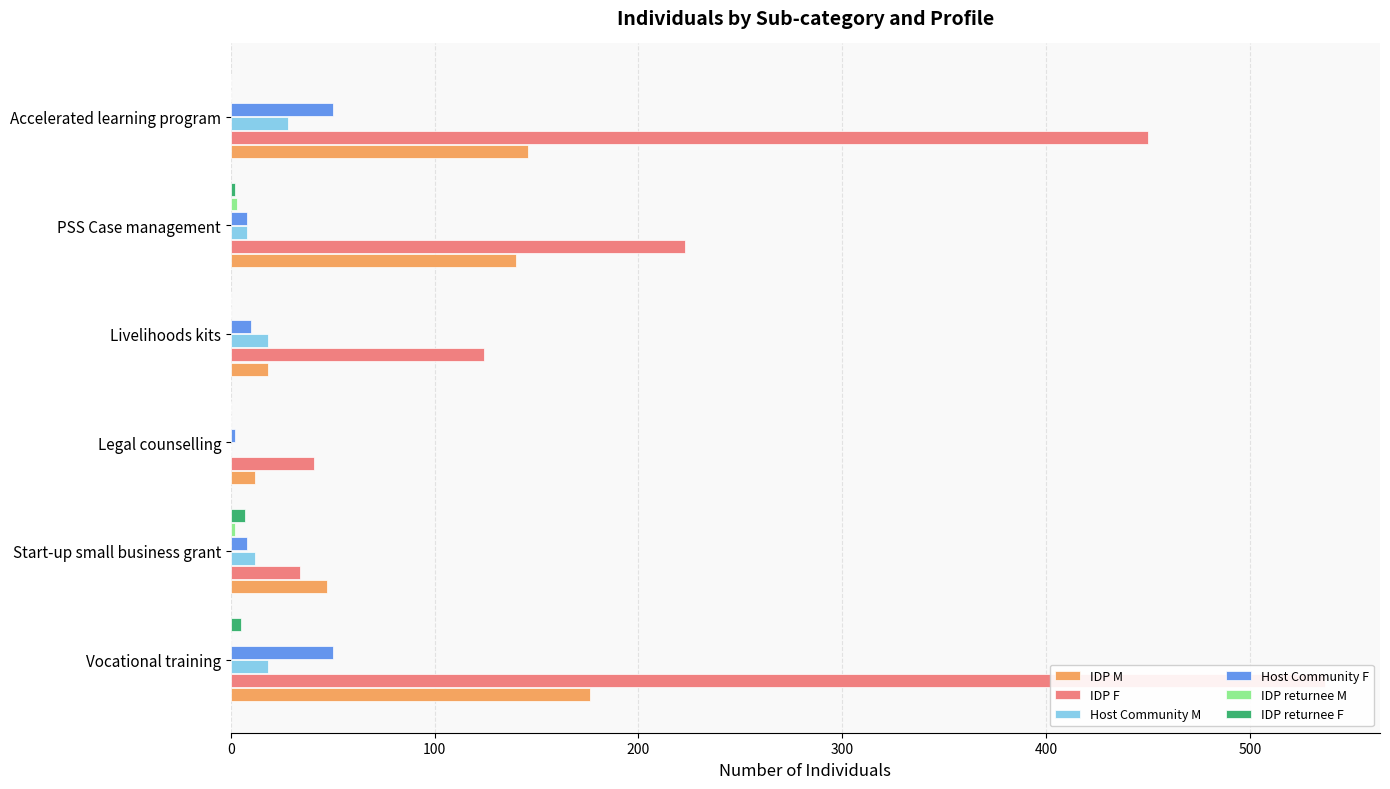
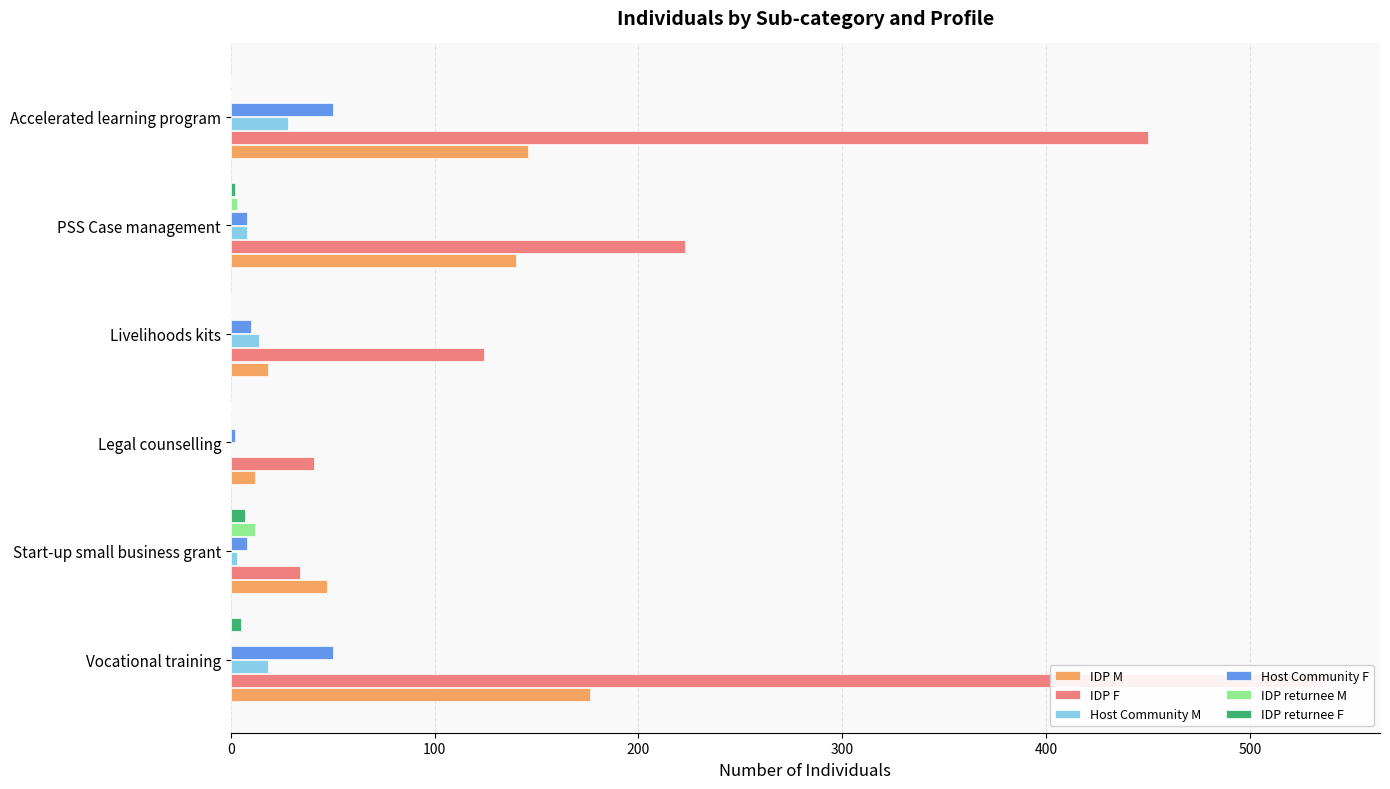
Host Community M, Livelihoods kits: 18 -> 14
IDP returnee M, Start-up small business grant: 2 -> 12
Host Community M, Start-up small business grant: 12 -> 3
